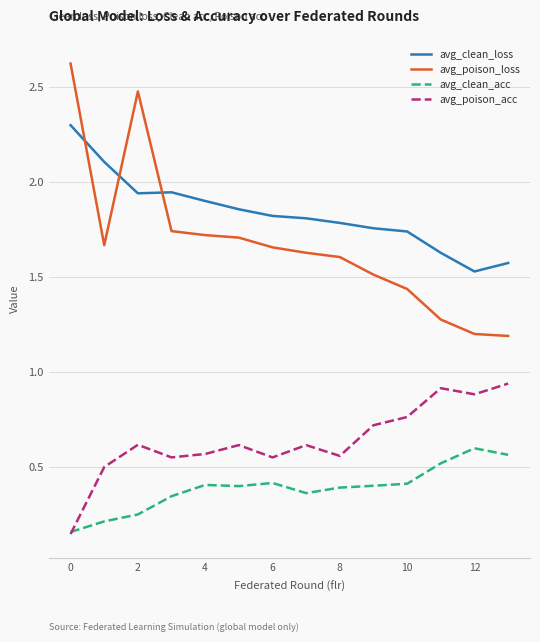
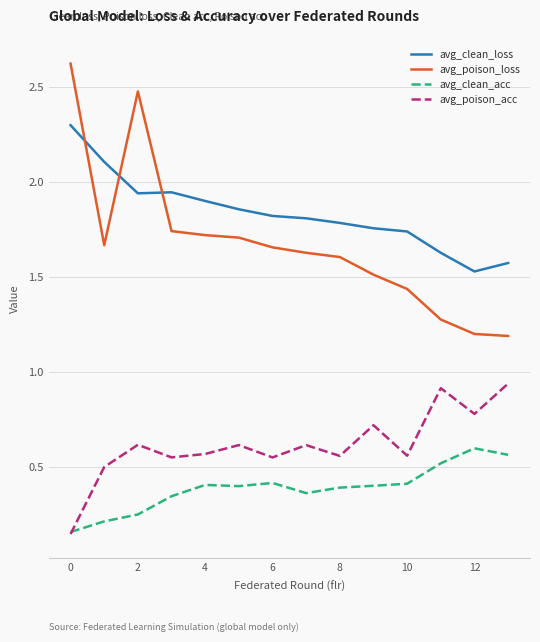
avg_poison_acc, 10: 0.76 -> 0.56
avg_poison_acc, 12: 0.88 -> 0.78
